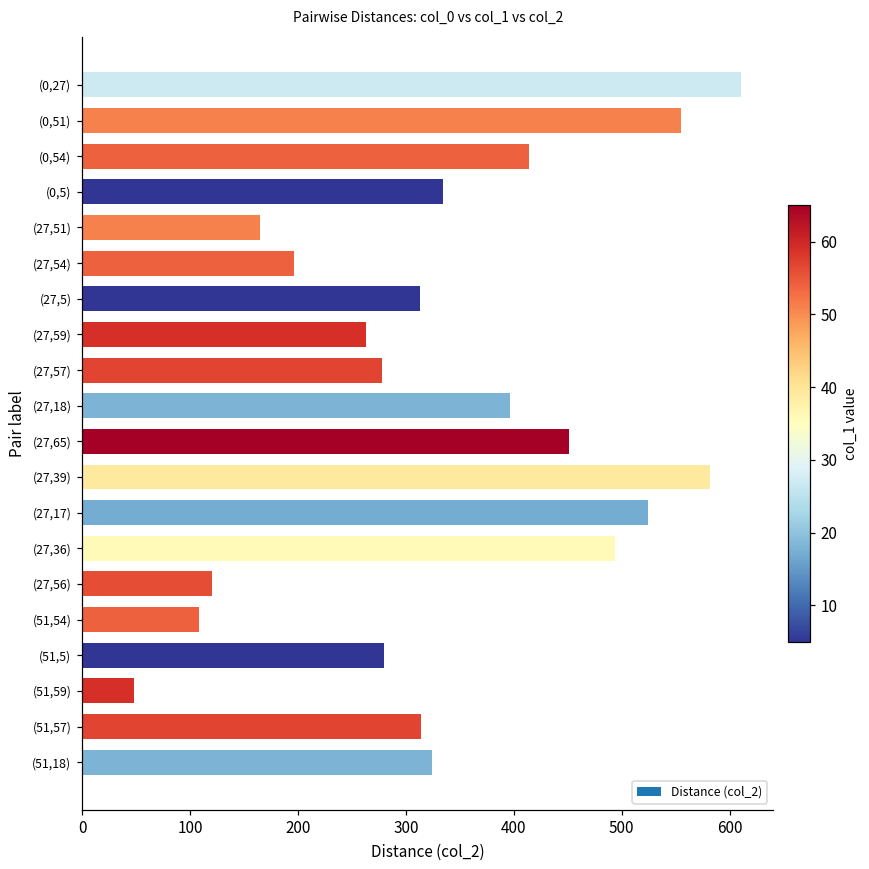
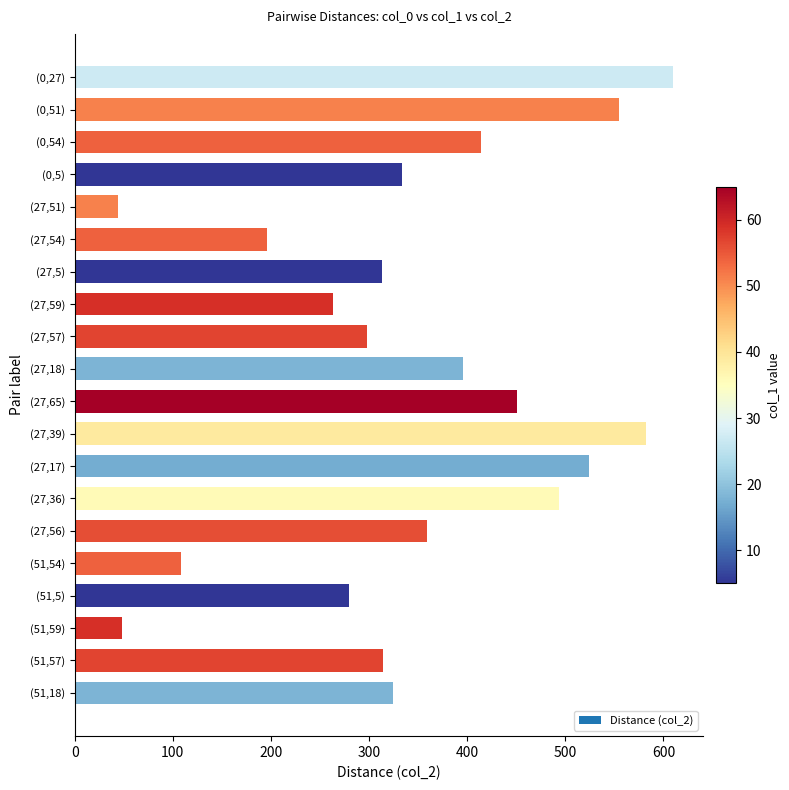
(27,51): 170 -> 40
(27,57): 280 -> 300
(27,56): 120 -> 360
